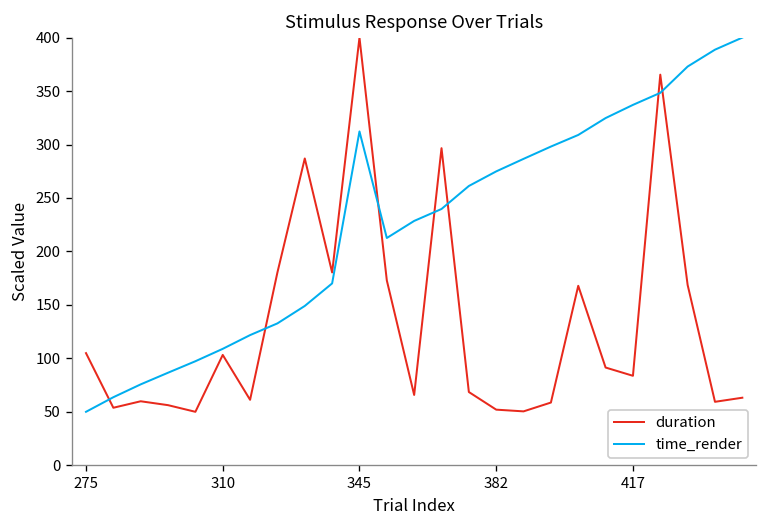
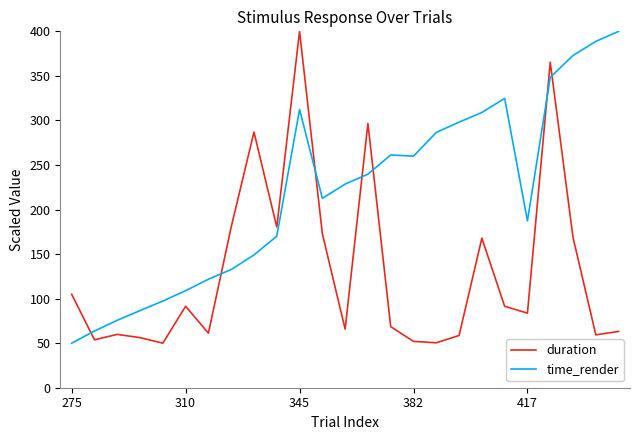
duration, 310: 100 -> 90
time_render, 382: 270 -> 260
time_render, 417: 340 -> 190
